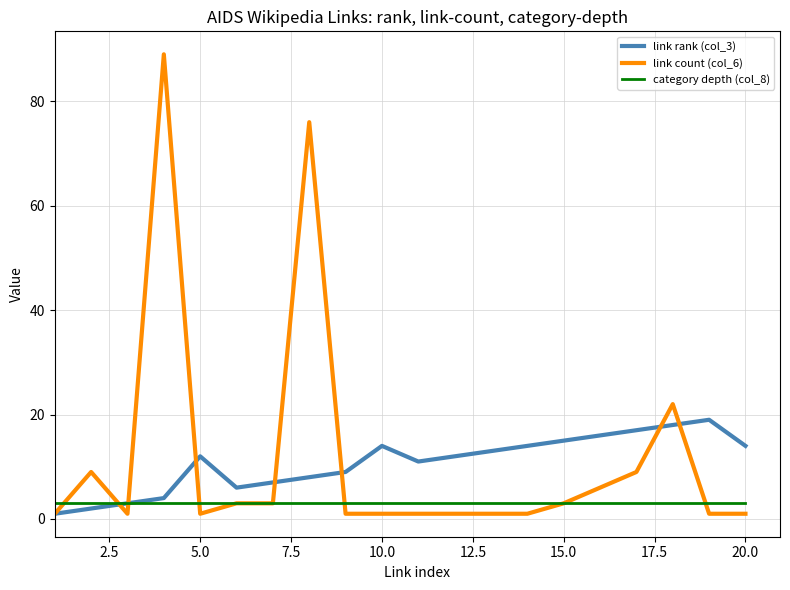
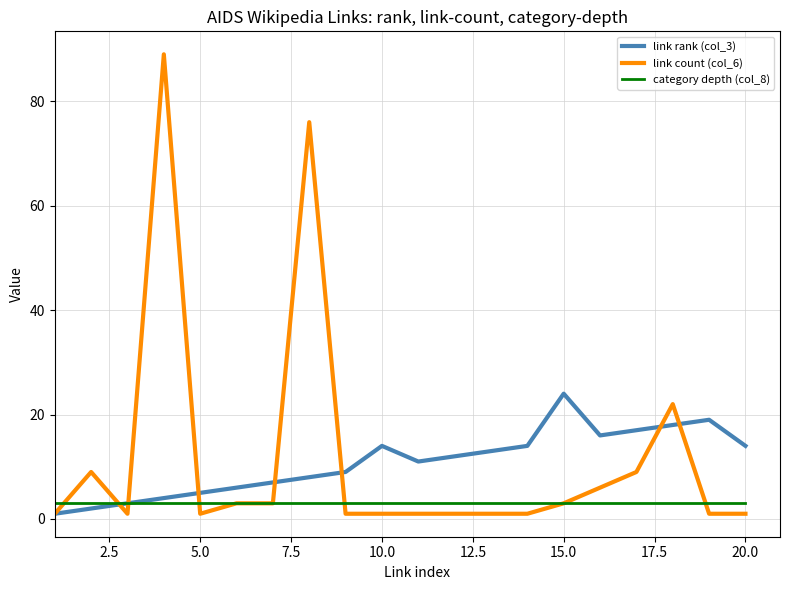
link rank (col_3), 5.0: 12 -> 5
link rank (col_3), 15.0: 15 -> 24
